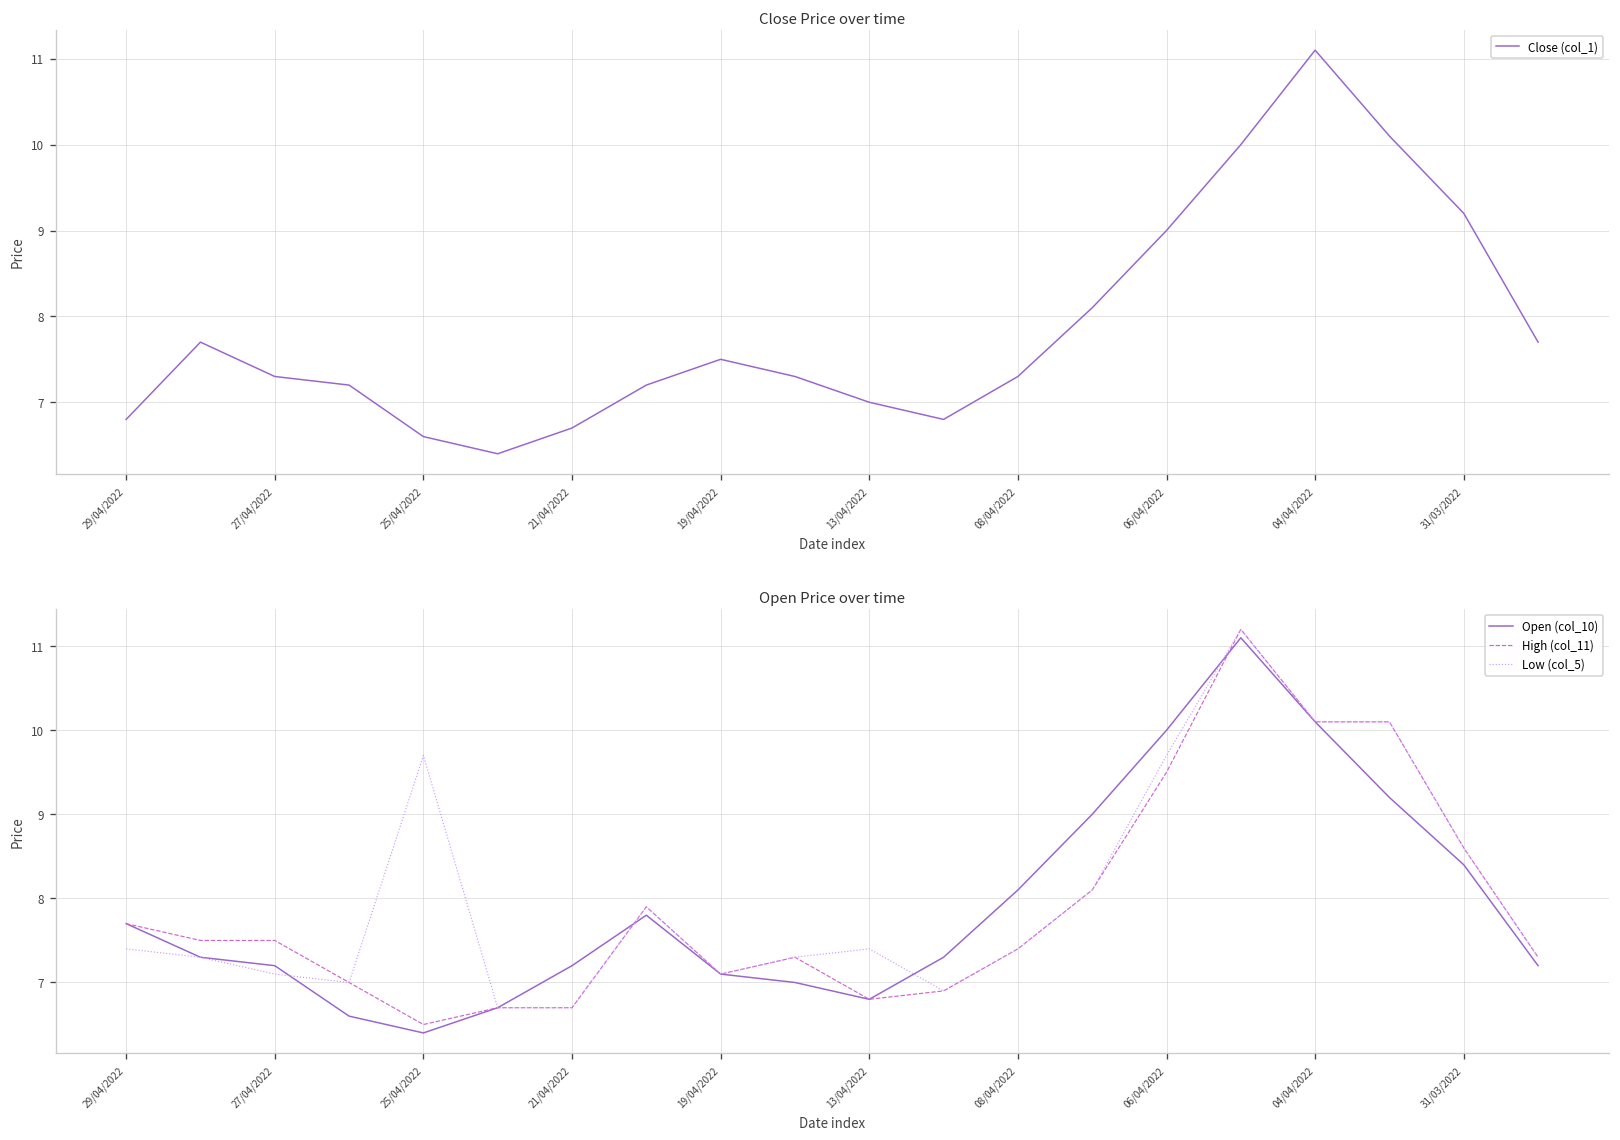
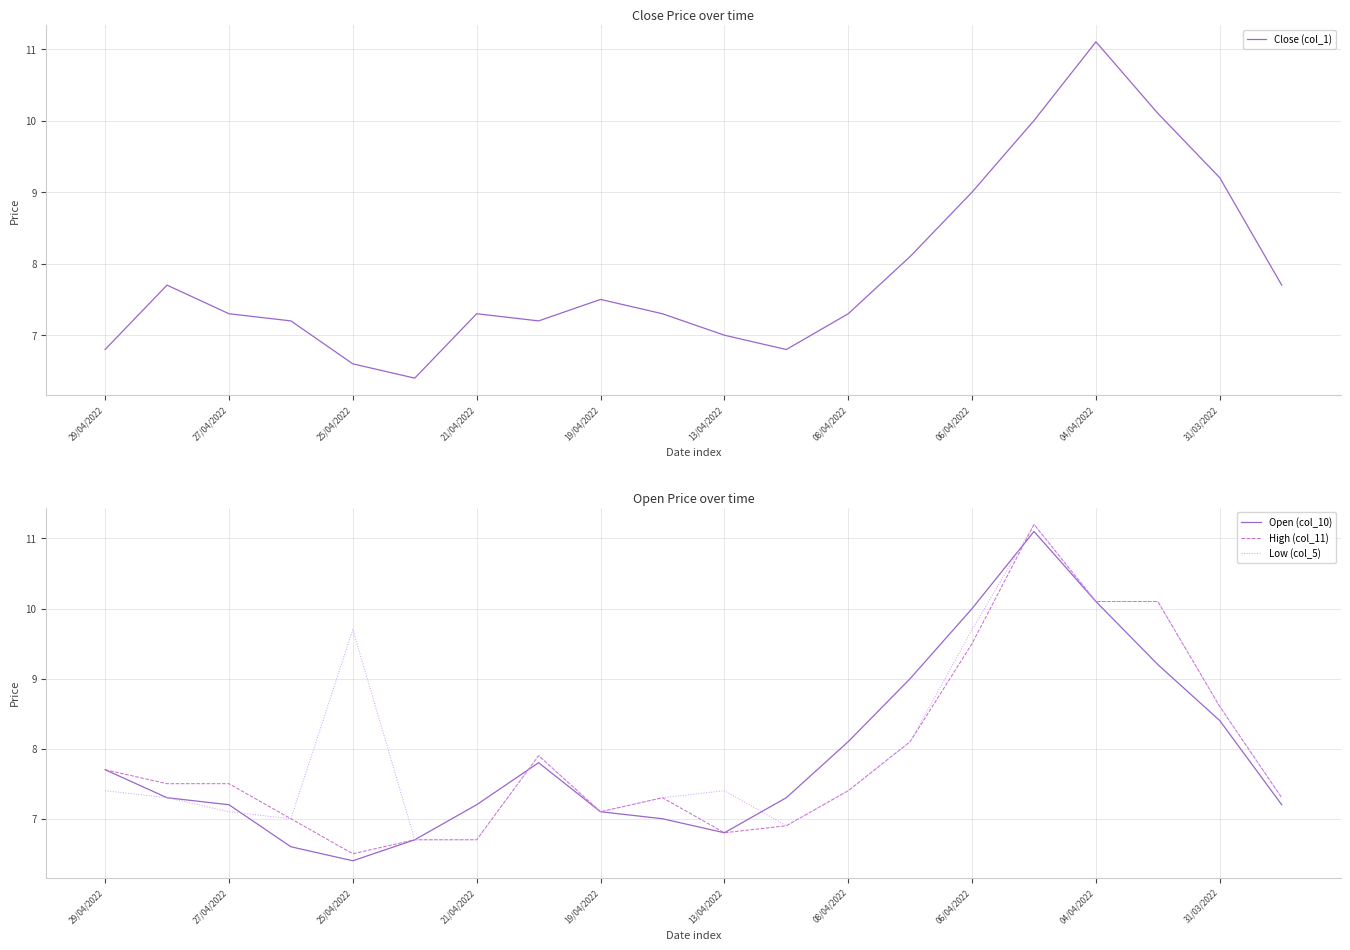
Close Price over time, 21/04/2022: 6.7 -> 7.3
